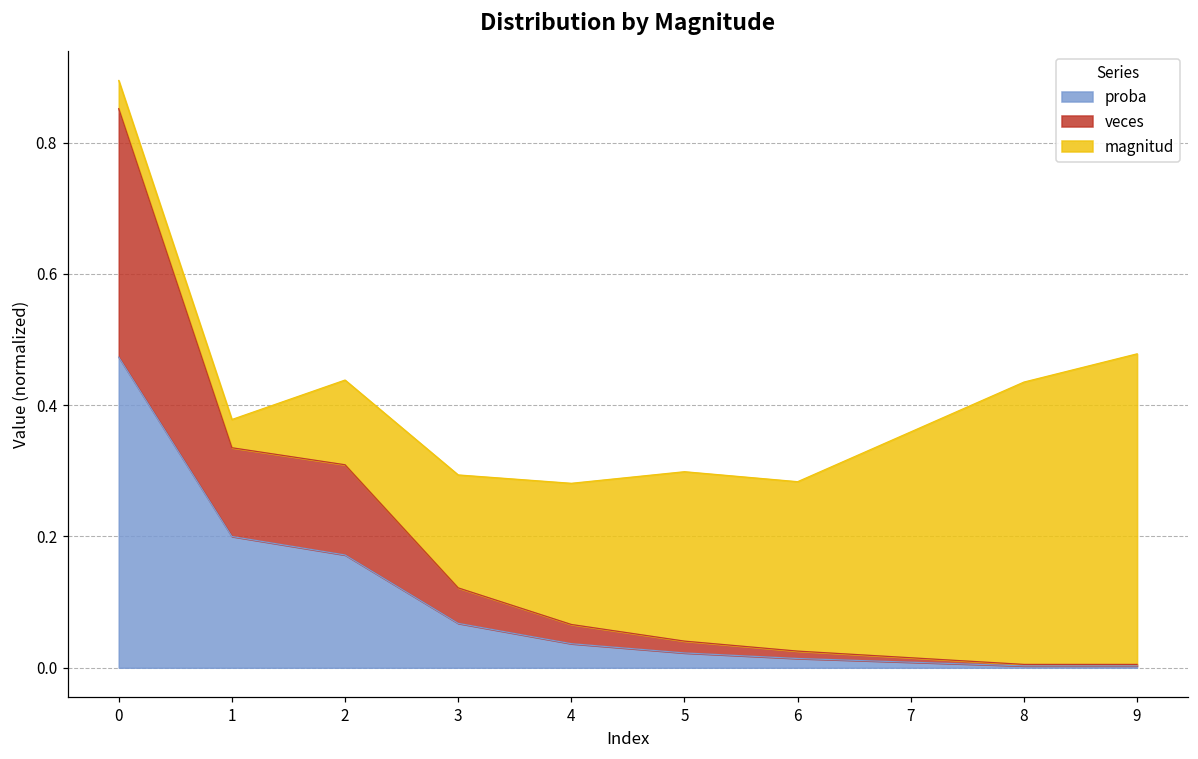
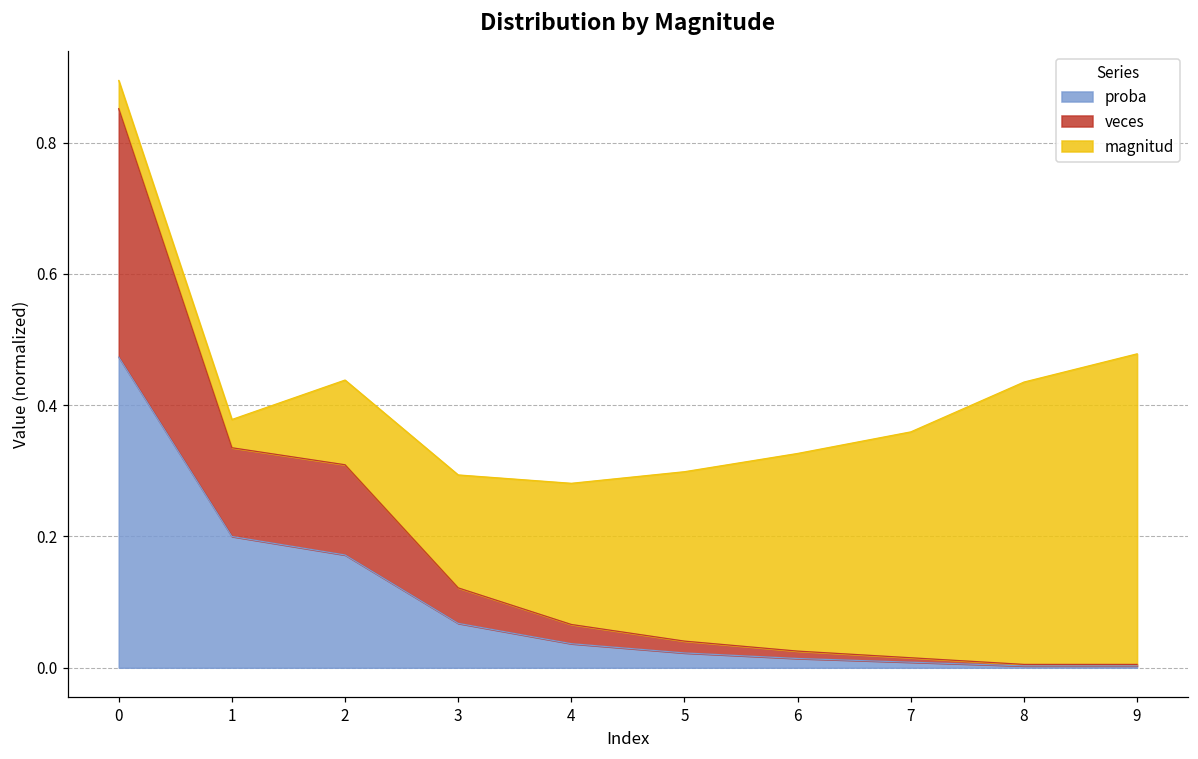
magnitud, 6: 0.26 -> 0.30
